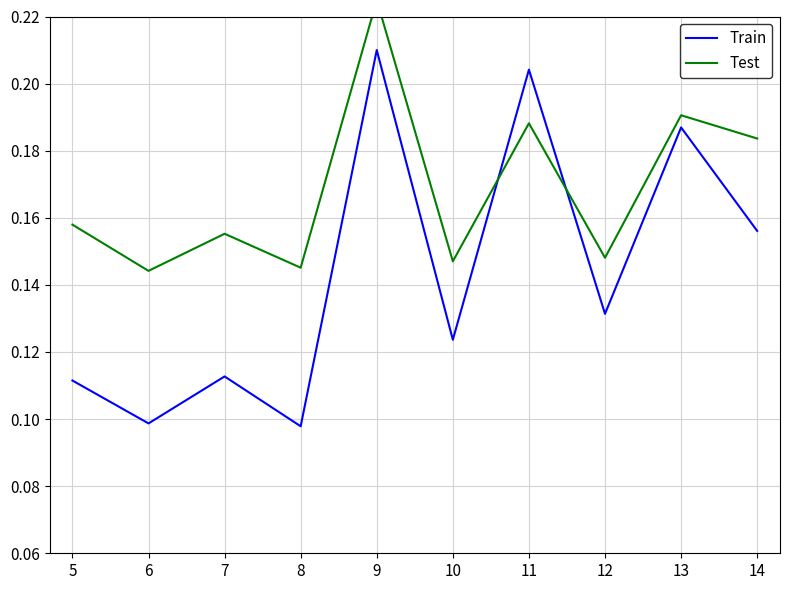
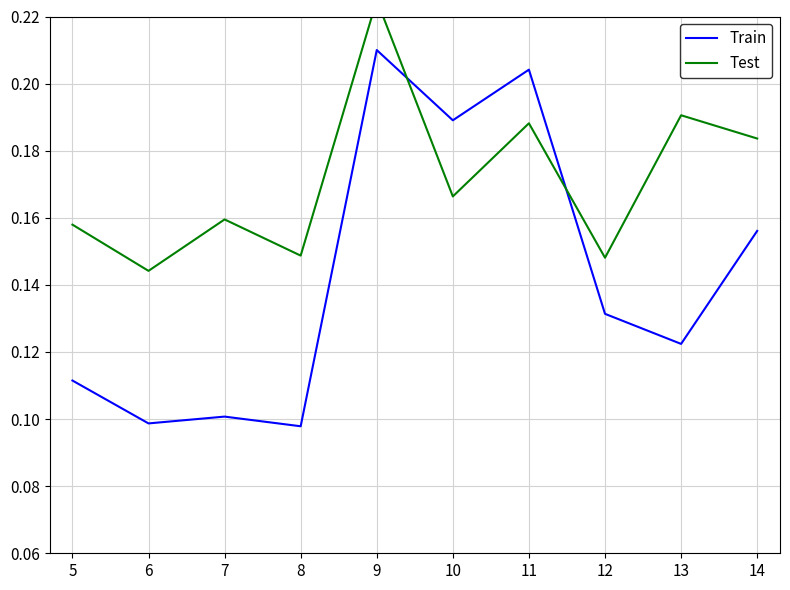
Train, 7: 0.113 -> 0.101
Test, 7: 0.155 -> 0.160
Test, 8: 0.145 -> 0.149
Train, 10: 0.124 -> 0.189
Test, 10: 0.147 -> 0.166
Train, 13: 0.187 -> 0.122
